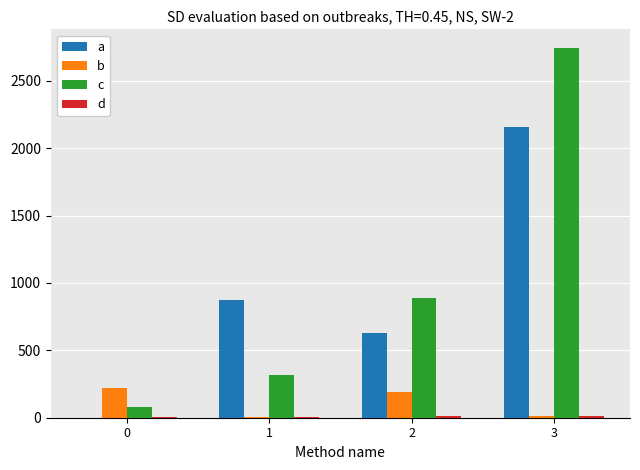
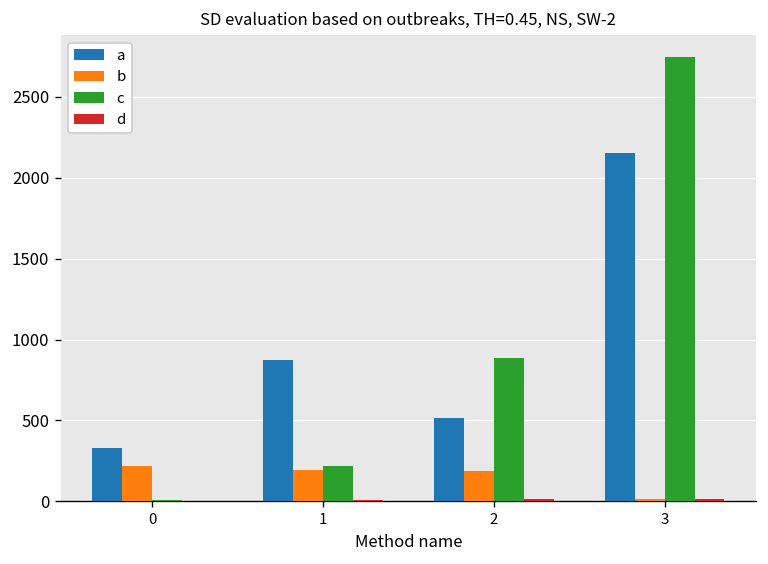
a, 0: 0 -> 330
c, 0: 80 -> 10
b, 1: 10 -> 190
c, 1: 310 -> 220
a, 2: 630 -> 510
